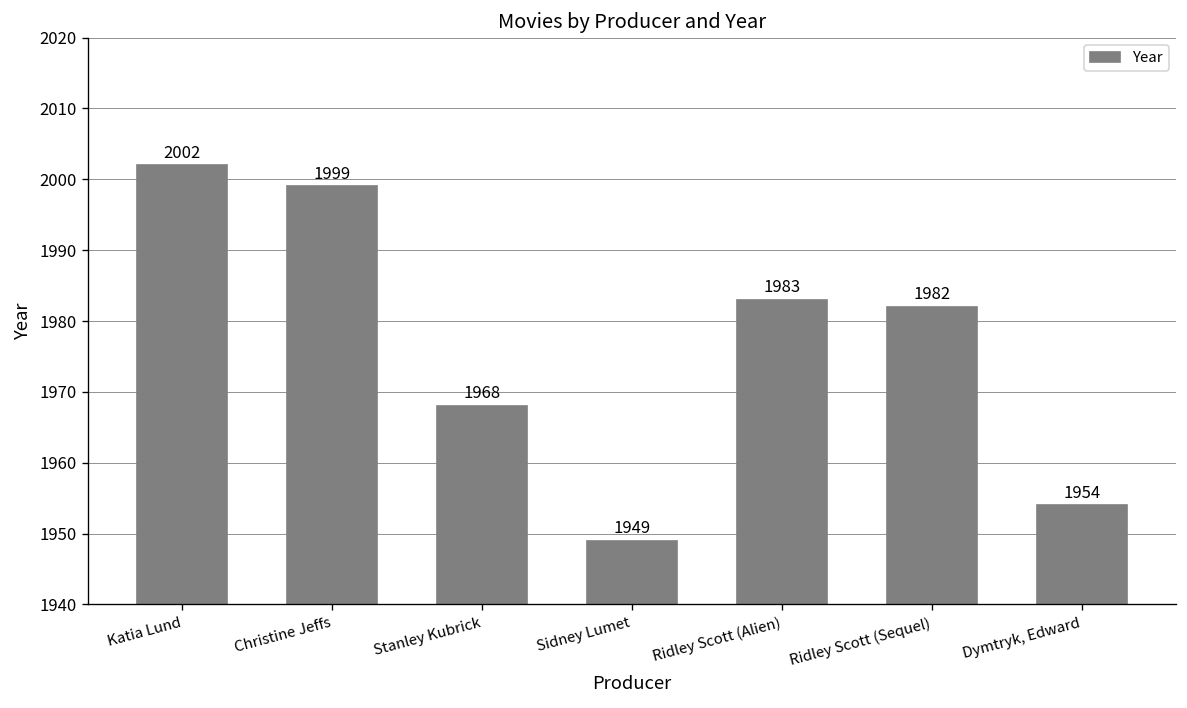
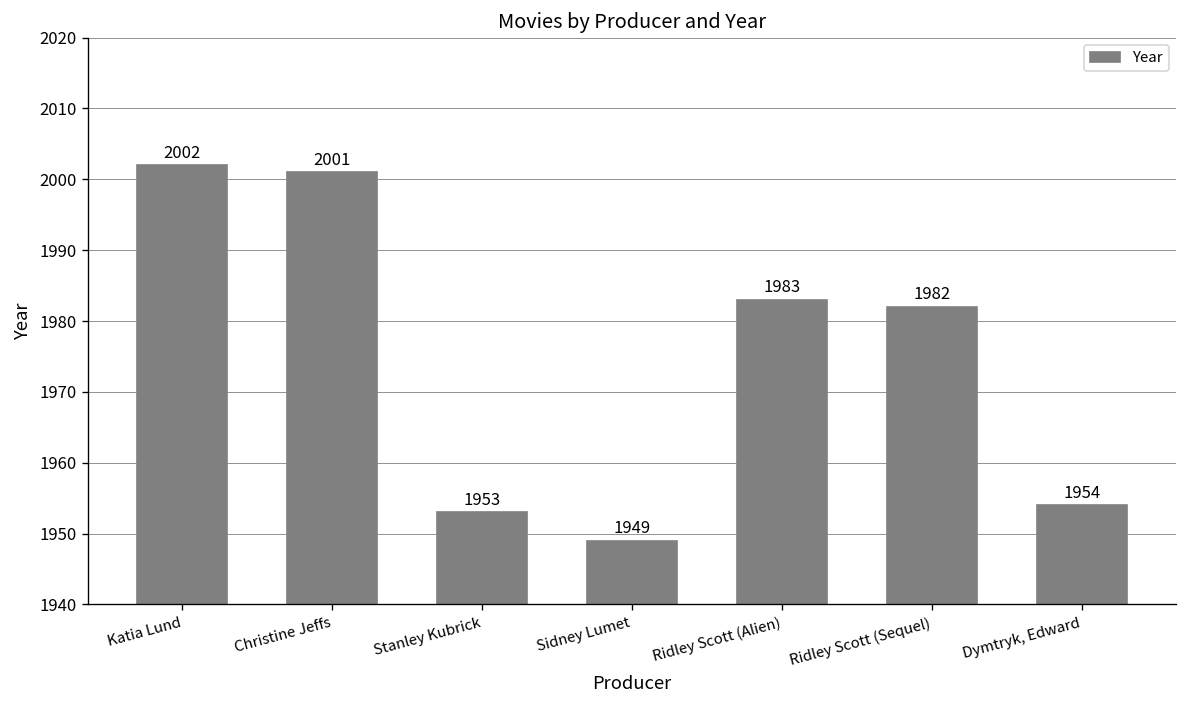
Christine Jeffs: 1999 -> 2001
Stanley Kubrick: 1968 -> 1953
